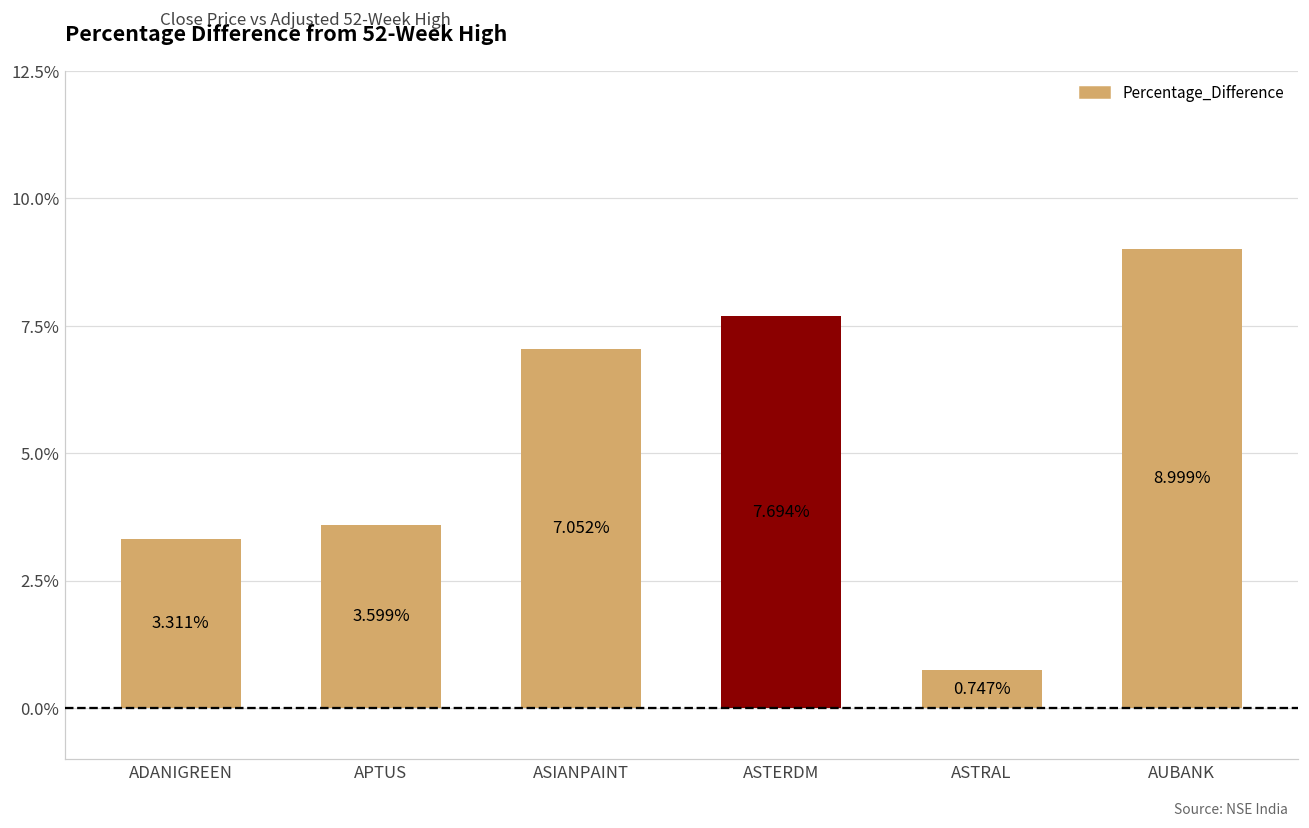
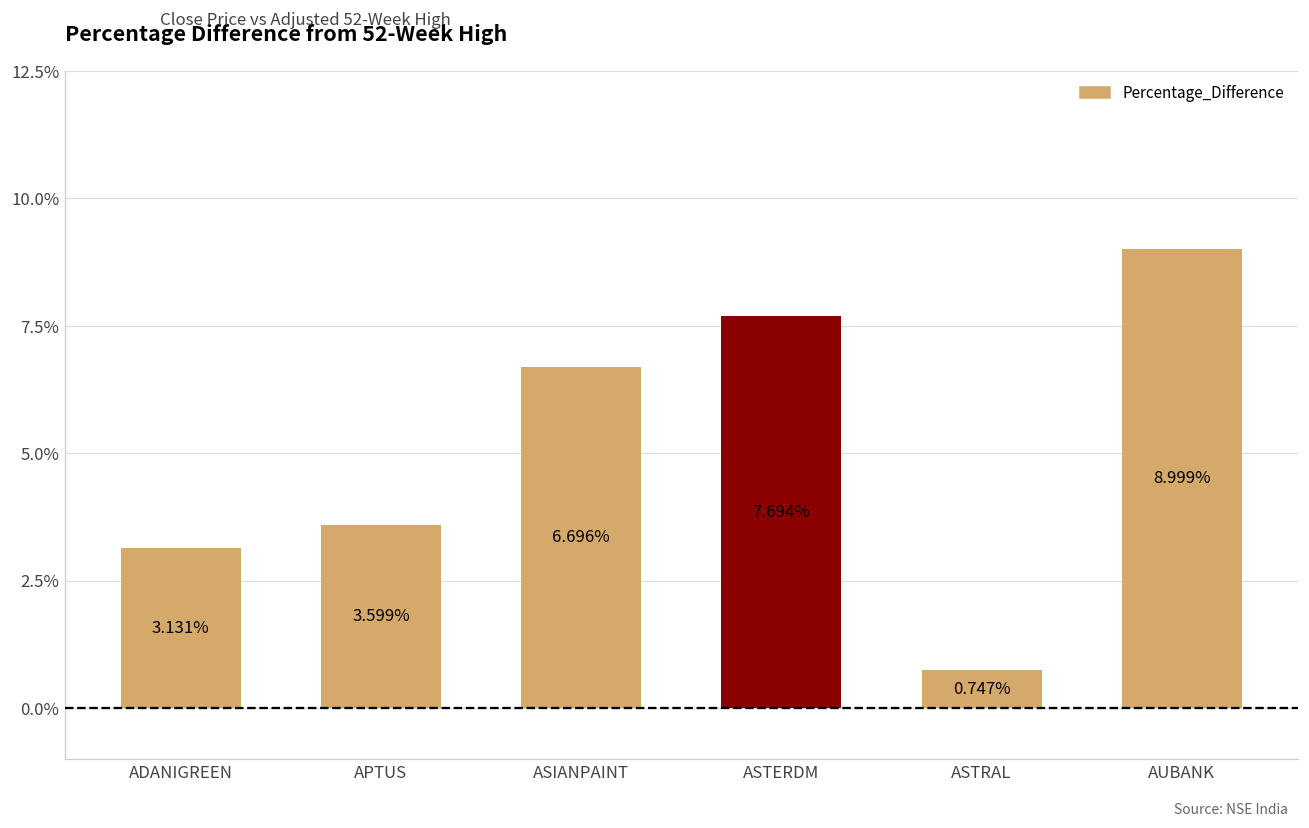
ADANIGREEN: 3.311% -> 3.131%
ASIANPAINT: 7.052% -> 6.696%
